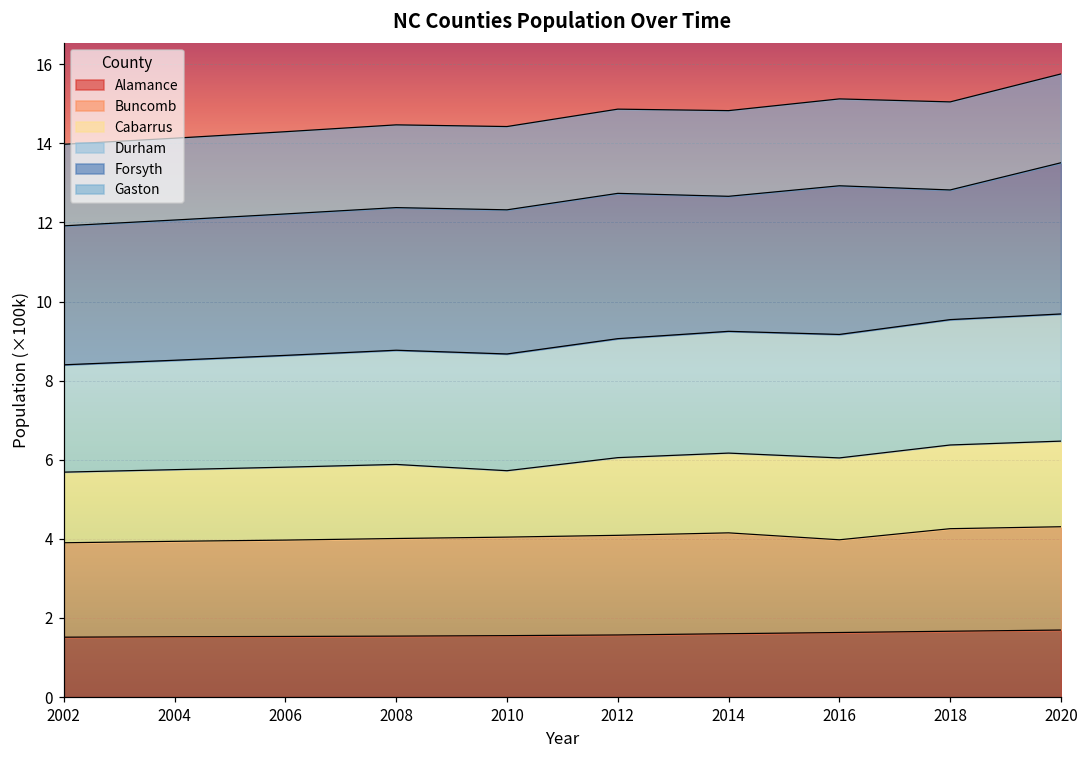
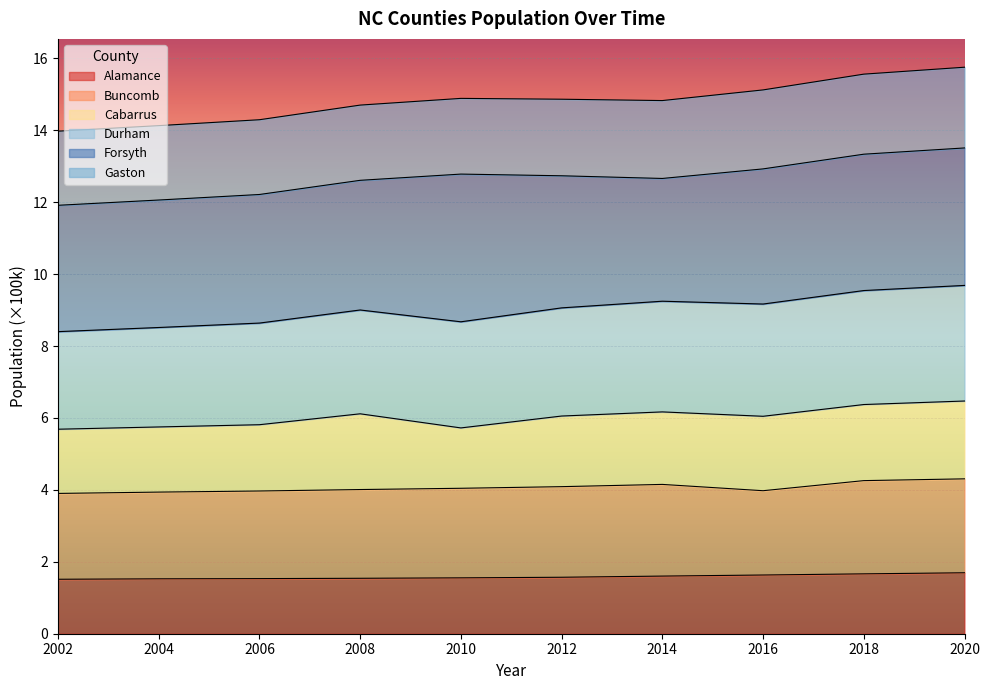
Cabarrus, 2008: 1.9 -> 2.1
Forsyth, 2010: 3.6 -> 4.1
Forsyth, 2018: 3.3 -> 3.8
